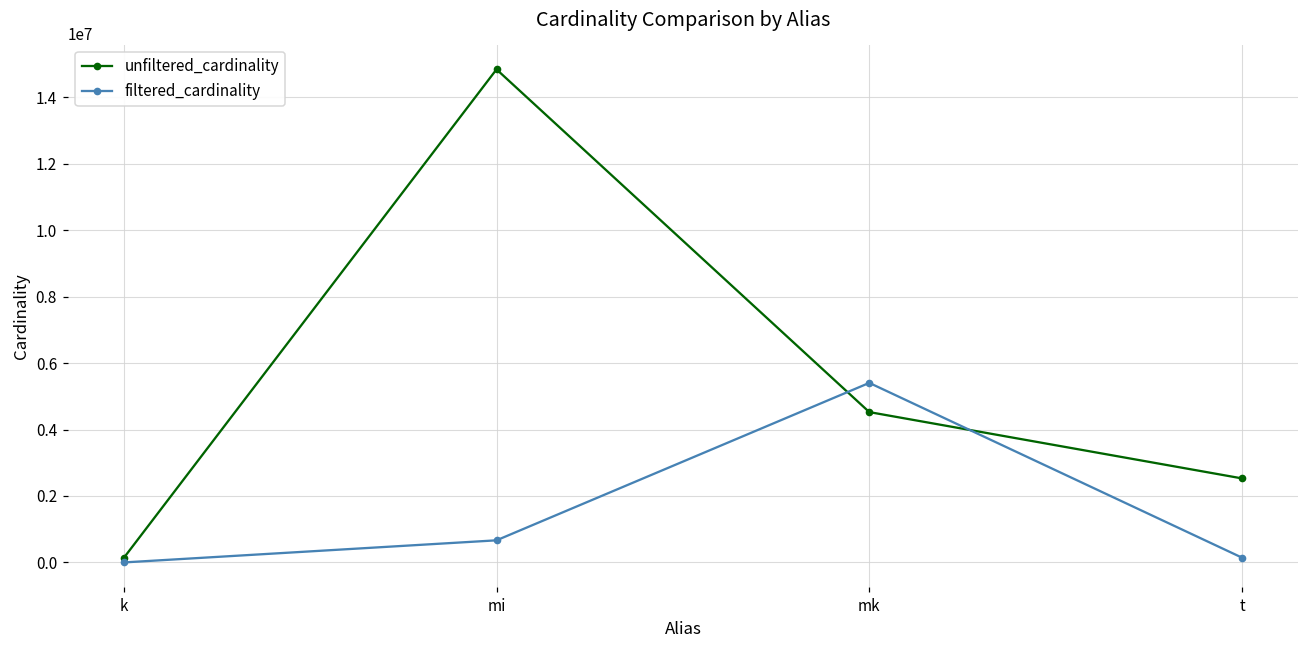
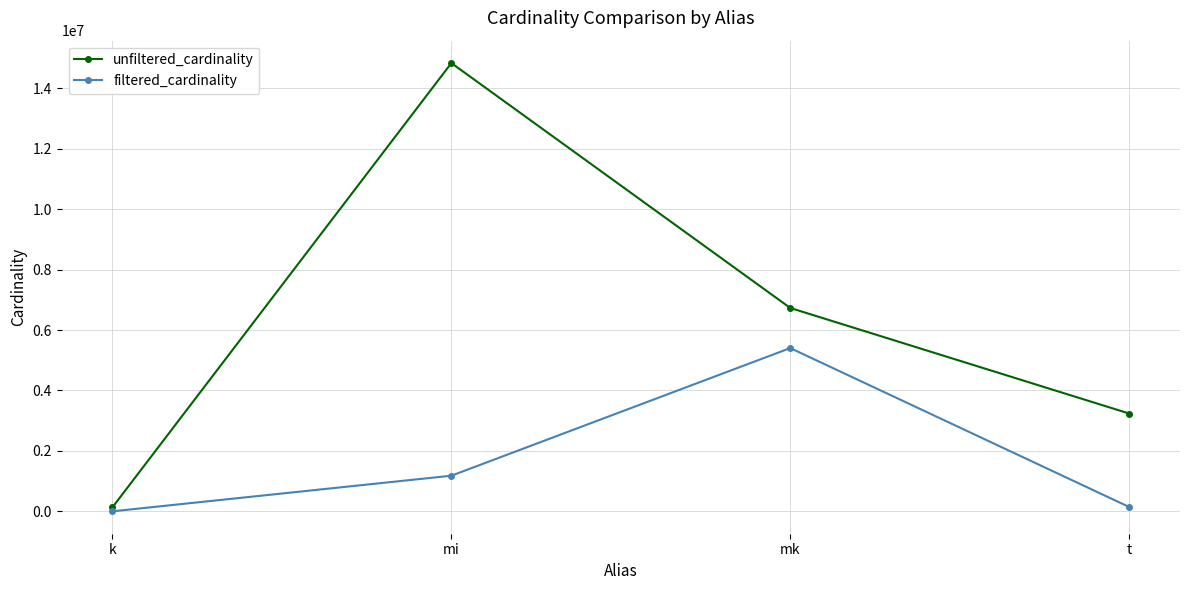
filtered_cardinality, mi: 700000 -> 1200000
unfiltered_cardinality, mk: 4500000 -> 6700000
unfiltered_cardinality, t: 2500000 -> 3200000
